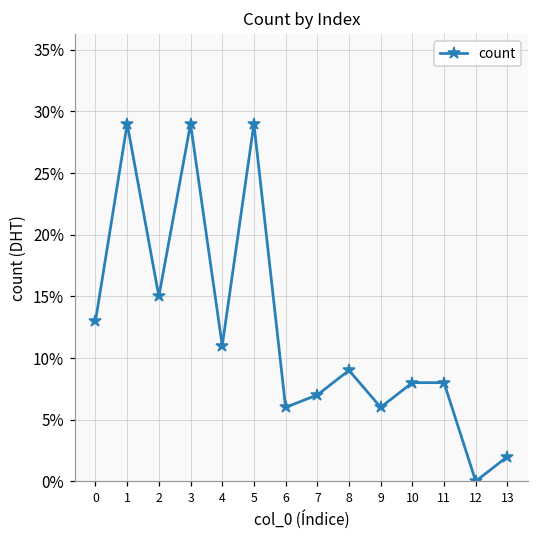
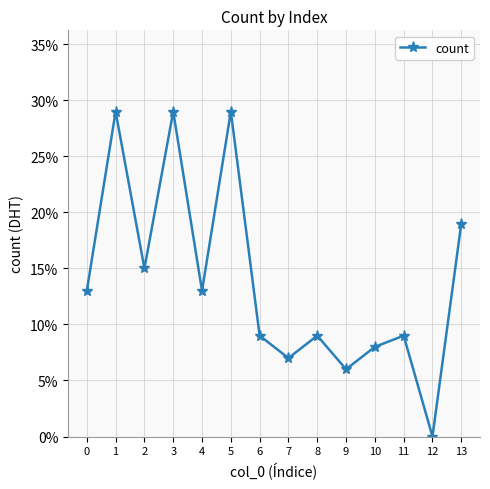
4: 11% -> 13%
6: 6% -> 9%
11: 8% -> 9%
13: 2% -> 19%
